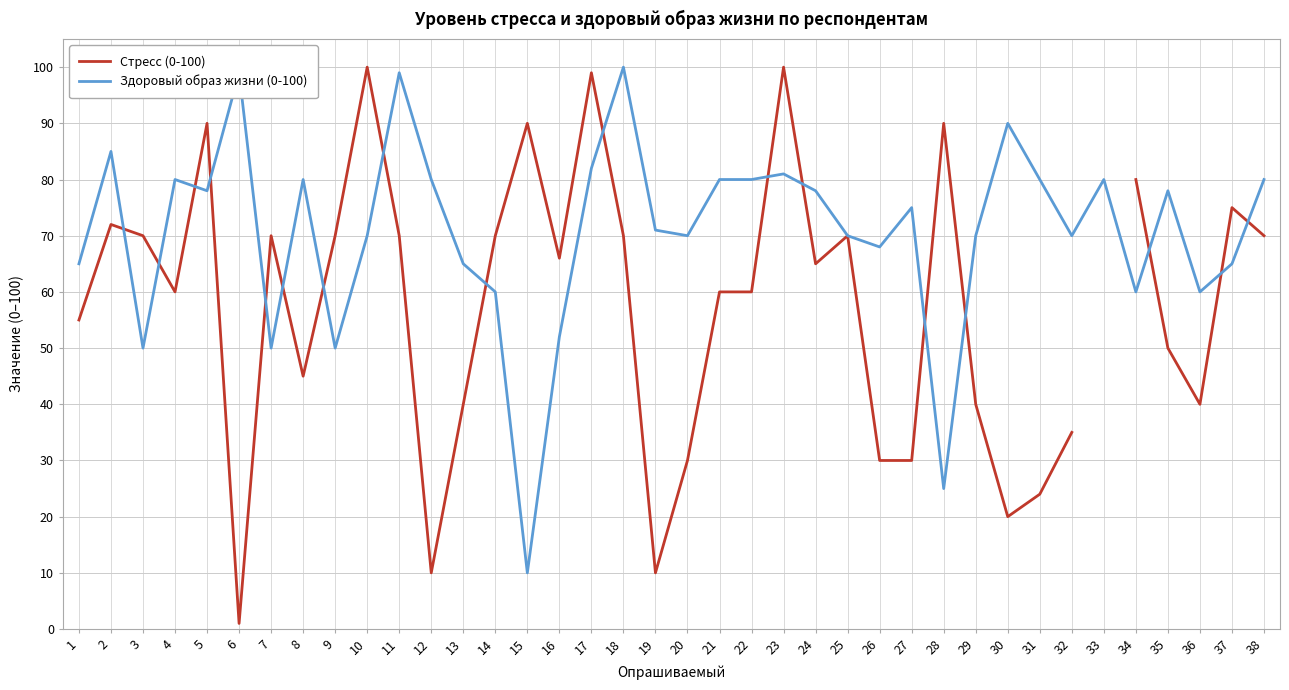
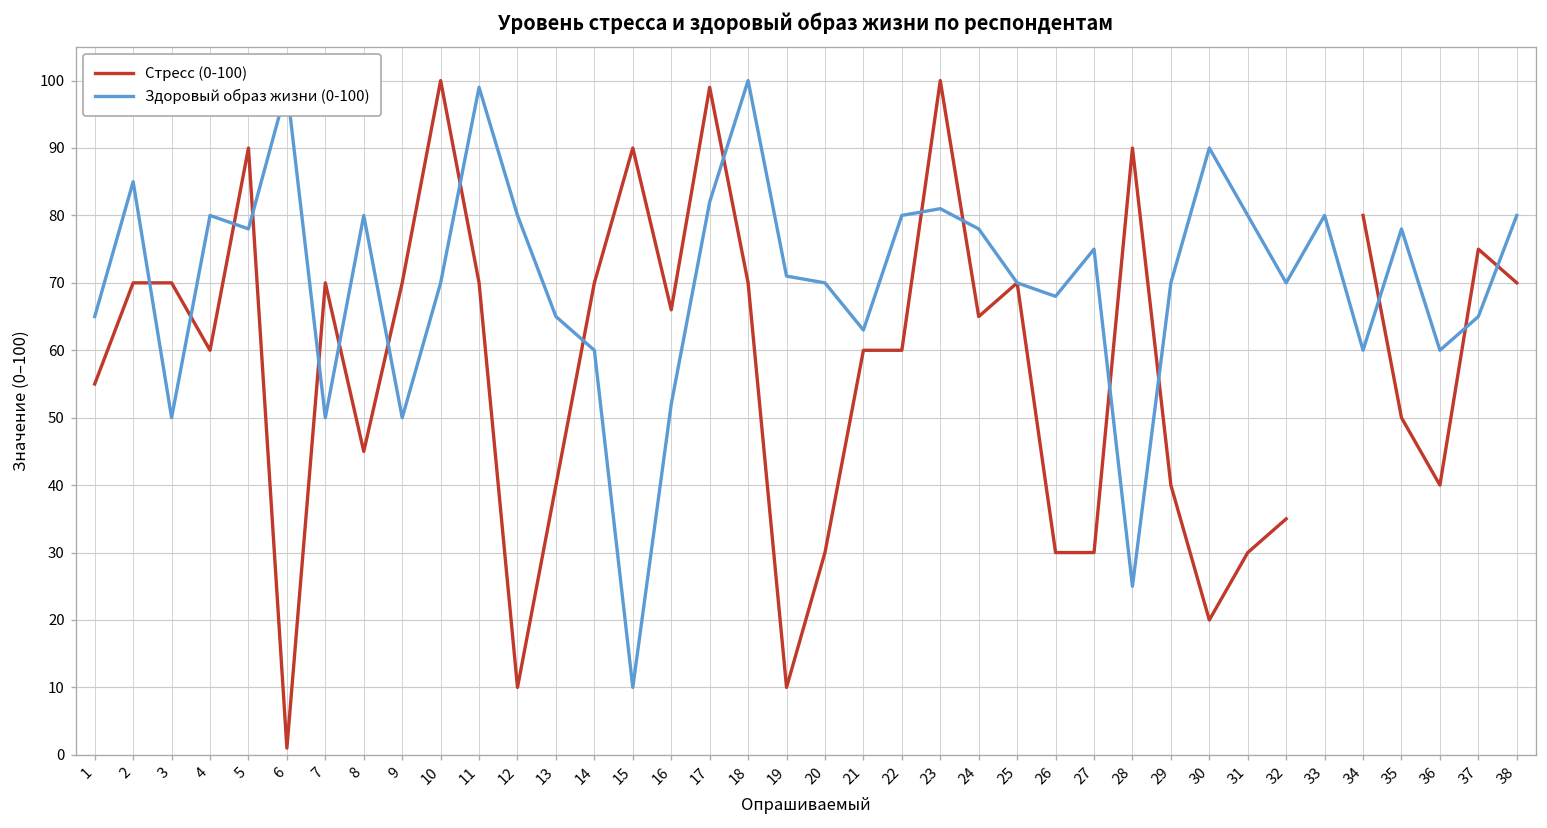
Стресс (0-100), 2: 72 -> 70
Здоровый образ жизни (0-100), 21: 80 -> 63
Стресс (0-100), 31: 24 -> 30
